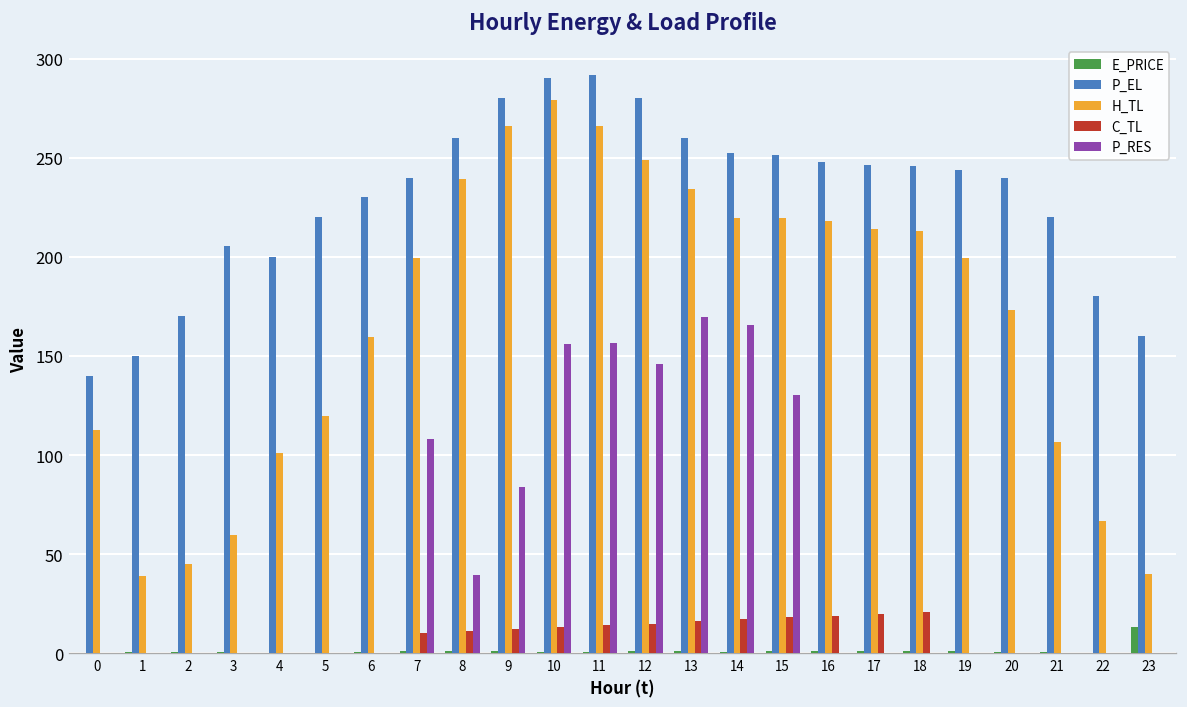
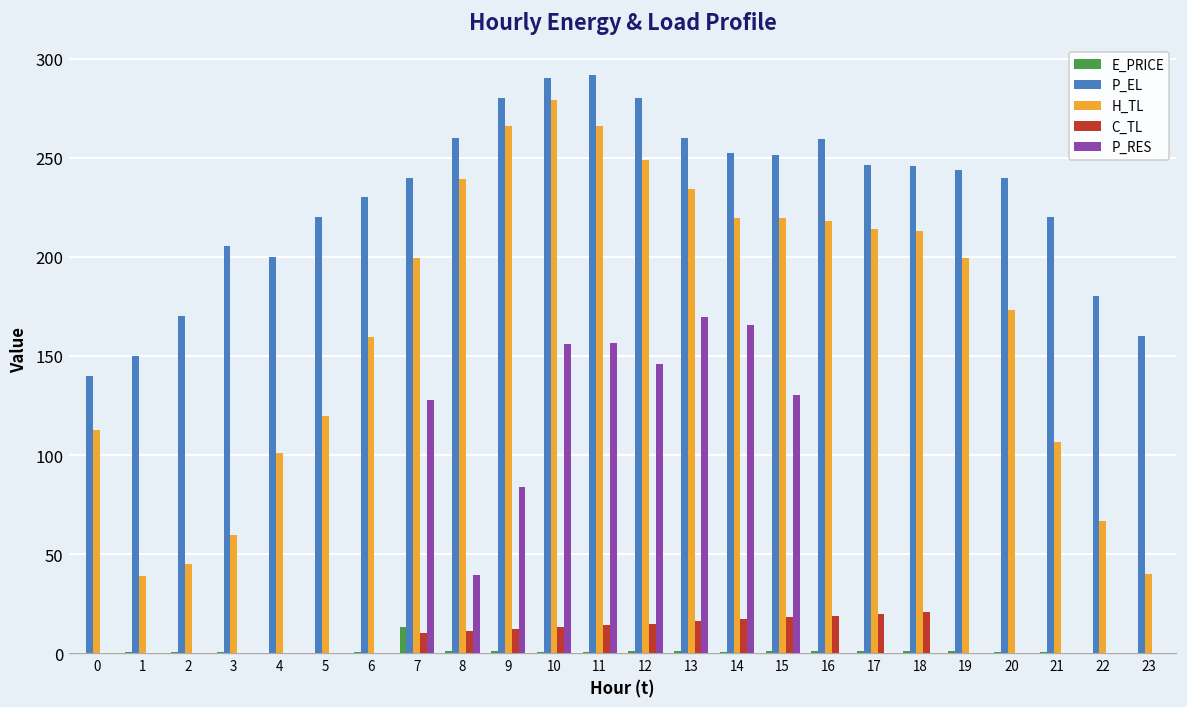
E_PRICE, 7: 1 -> 13
P_RES, 7: 108 -> 128
P_EL, 16: 248 -> 259
E_PRICE, 23: 13 -> 0
